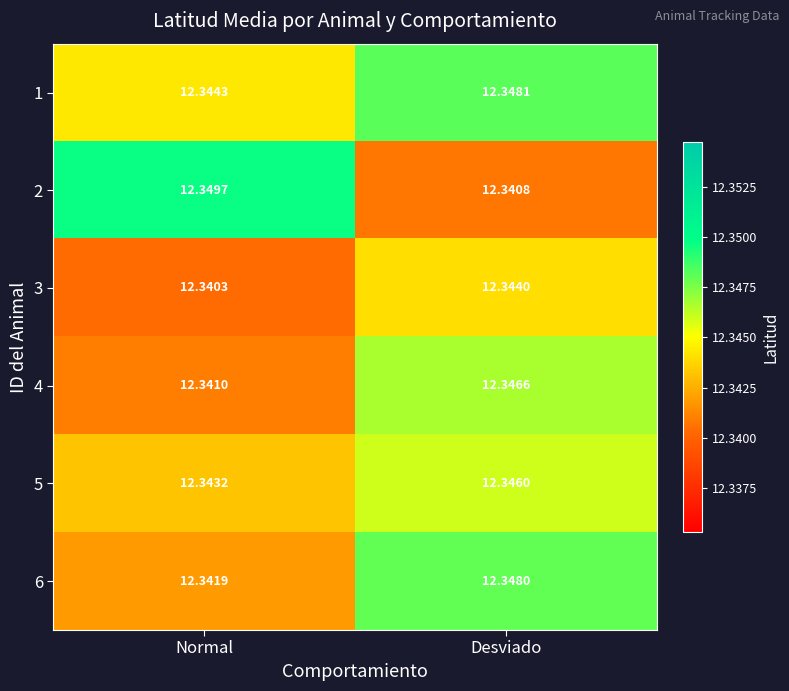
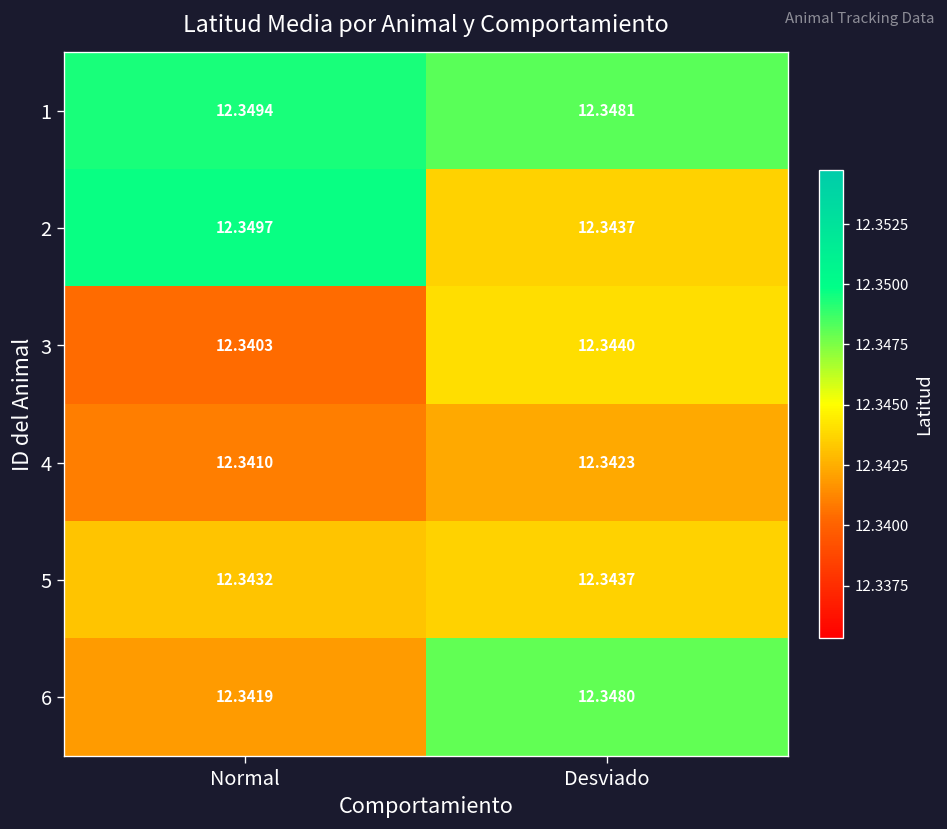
1, Normal: 12.3443 -> 12.3494
2, Desviado: 12.3408 -> 12.3437
4, Desviado: 12.3466 -> 12.3423
5, Desviado: 12.3460 -> 12.3437
